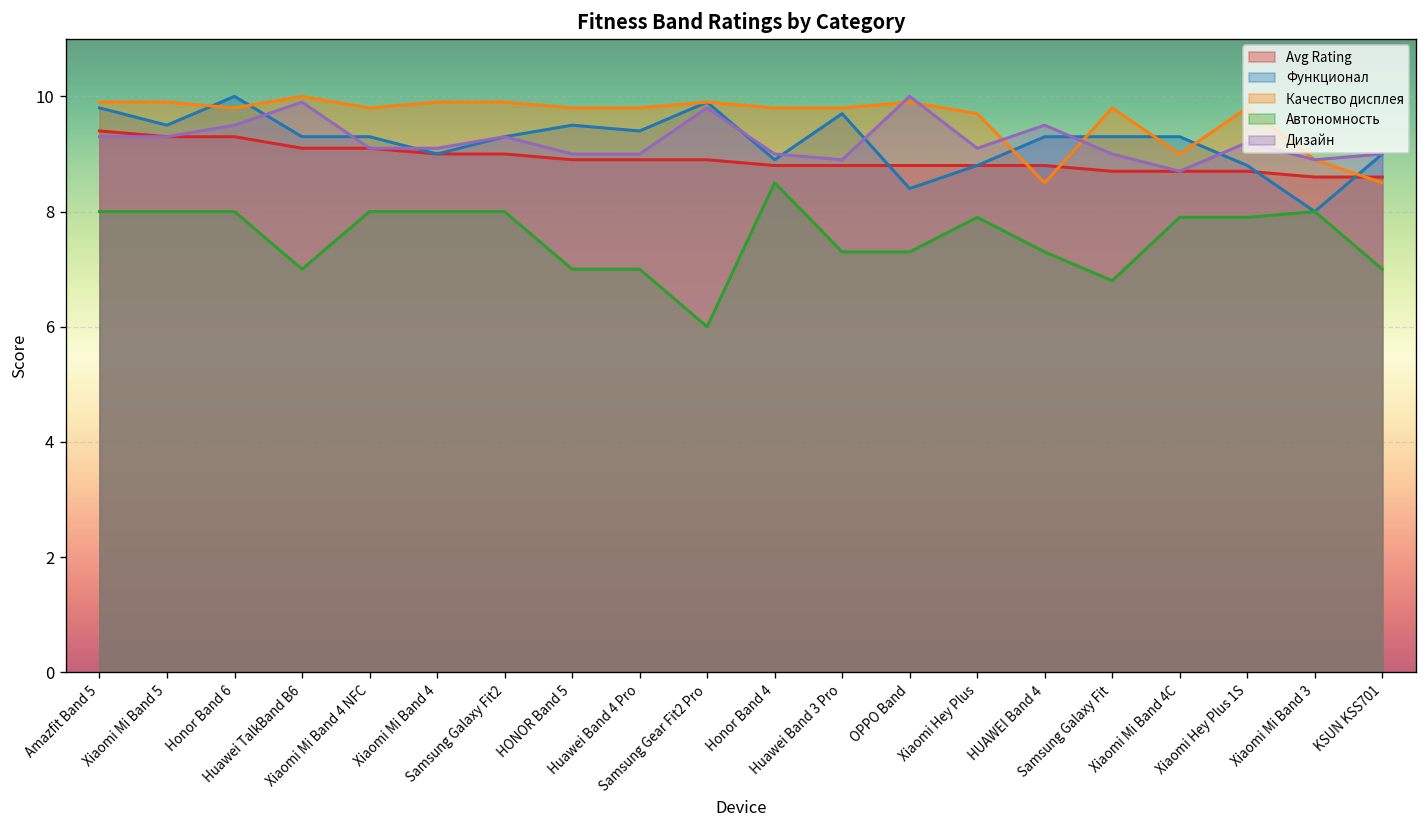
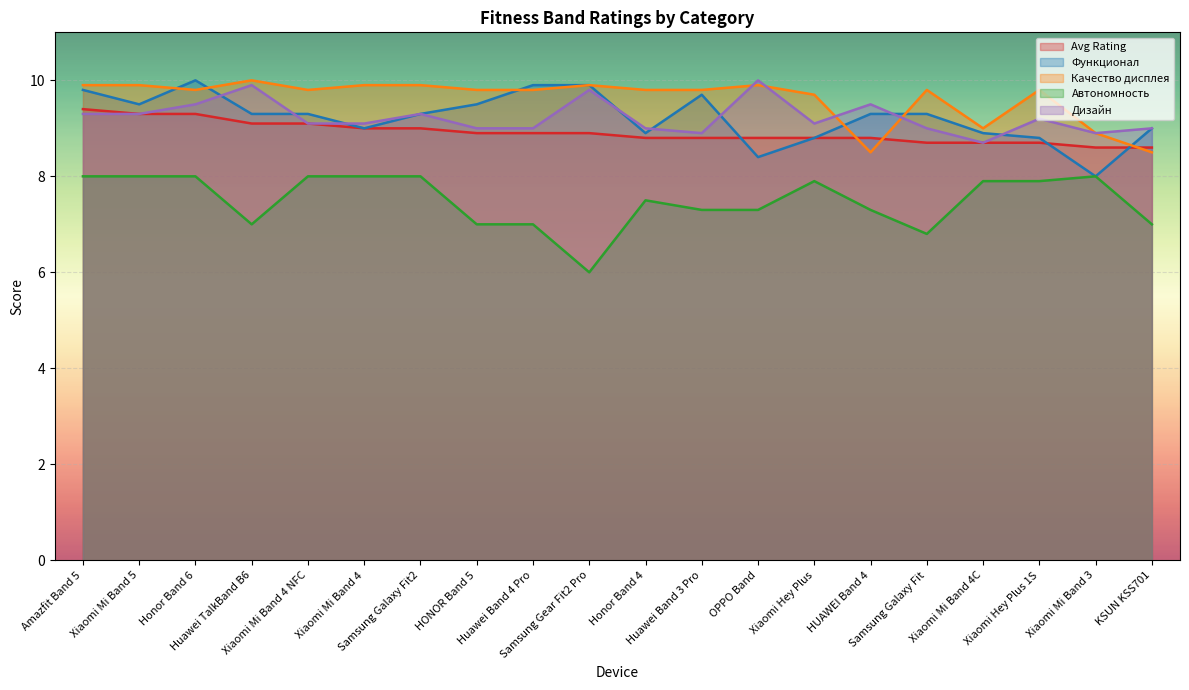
Функционал, Huawei Band 4 Pro: 9.4 -> 9.9
Автономность, Honor Band 4: 8.5 -> 7.5
Функционал, Xiaomi Mi Band 4C: 9.3 -> 8.9
